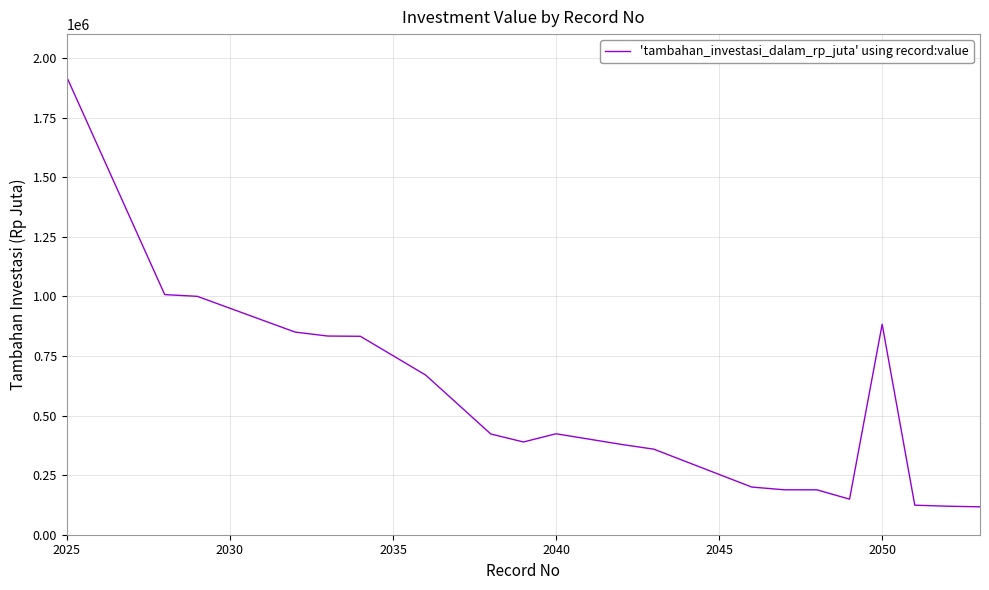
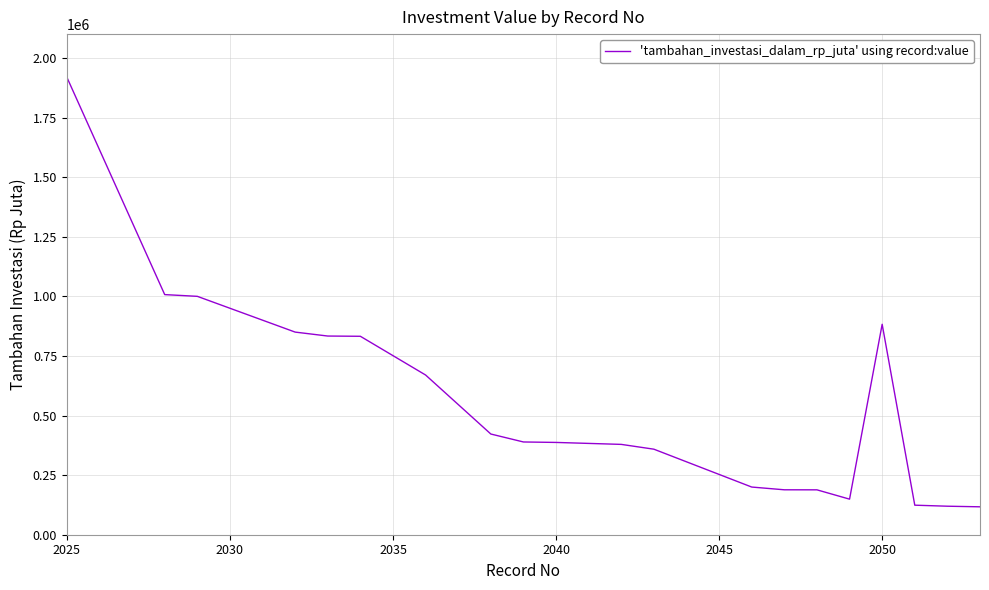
2040: 420000 -> 390000
